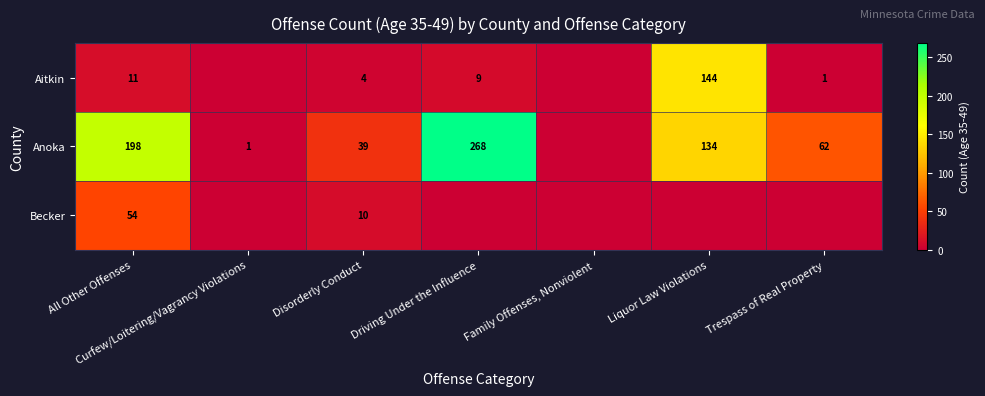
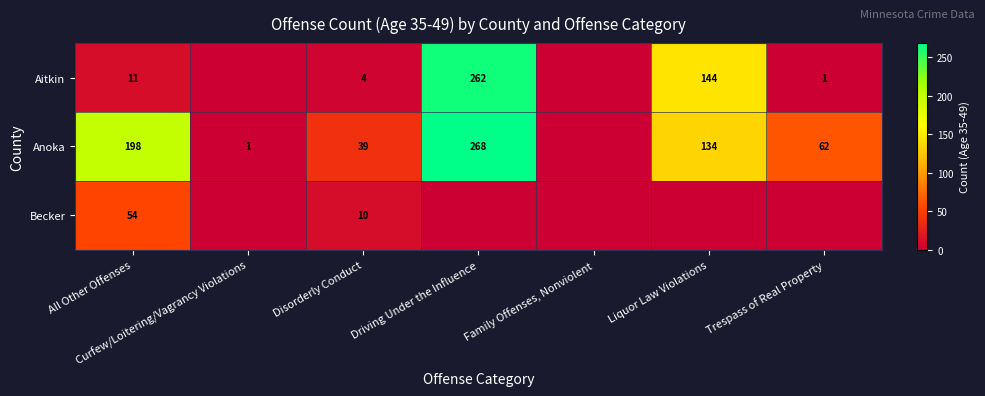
Aitkin, Driving Under the Influence: 9 -> 262
